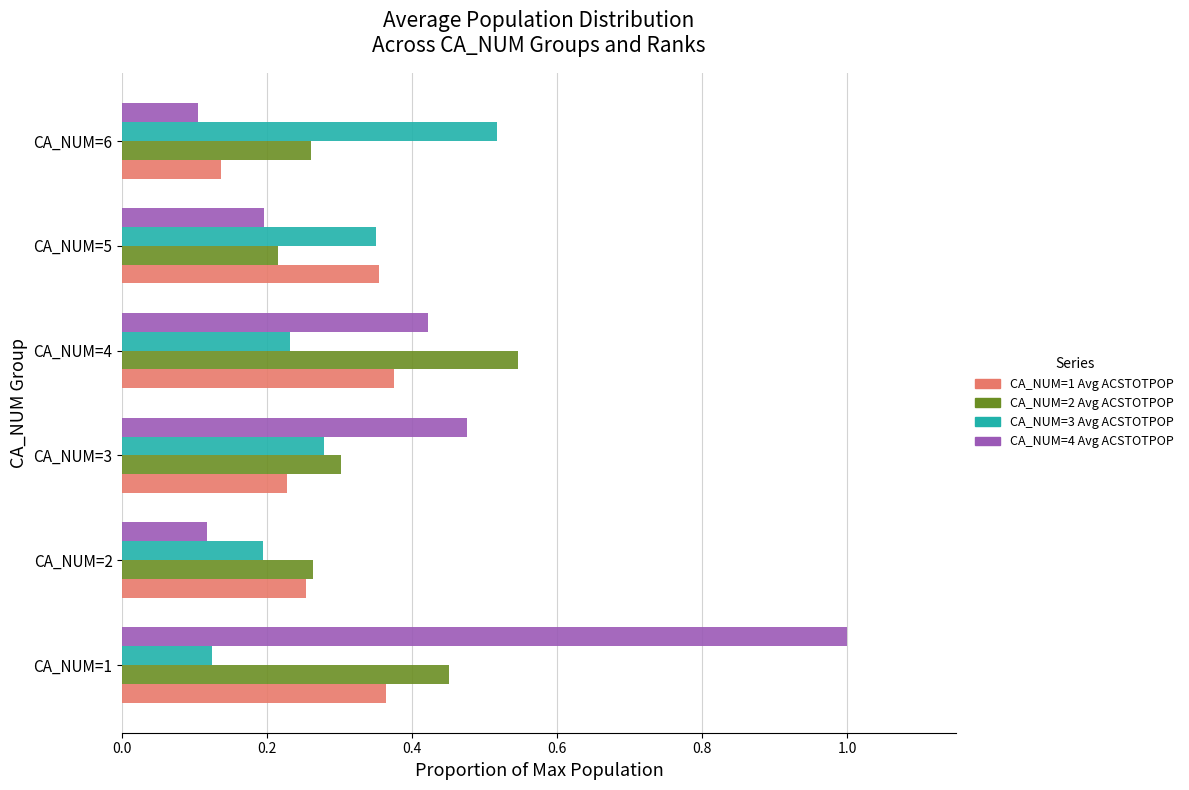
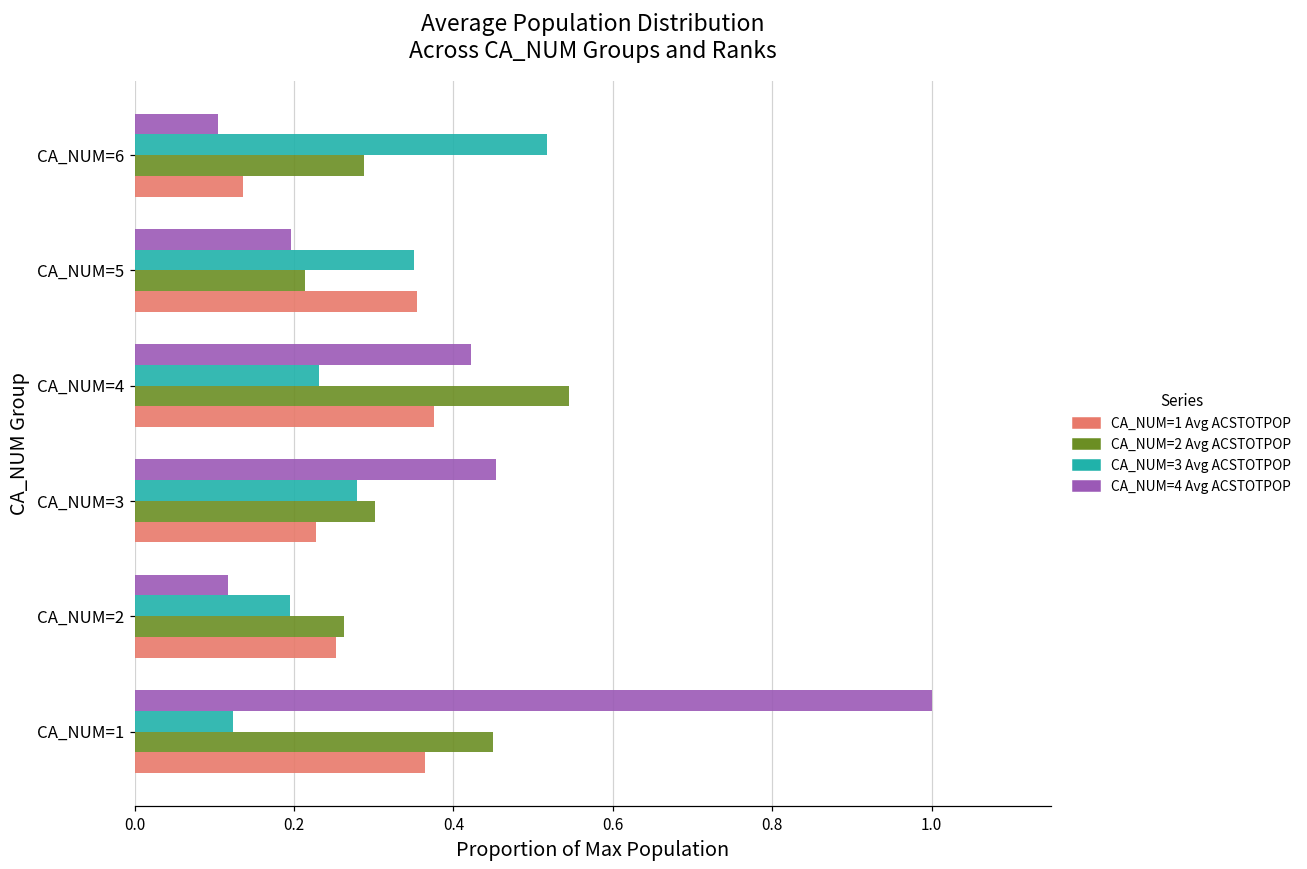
CA_NUM=2 Avg ACSTOTPOP, CA_NUM=6: 0.26 -> 0.29
CA_NUM=4 Avg ACSTOTPOP, CA_NUM=3: 0.48 -> 0.45
